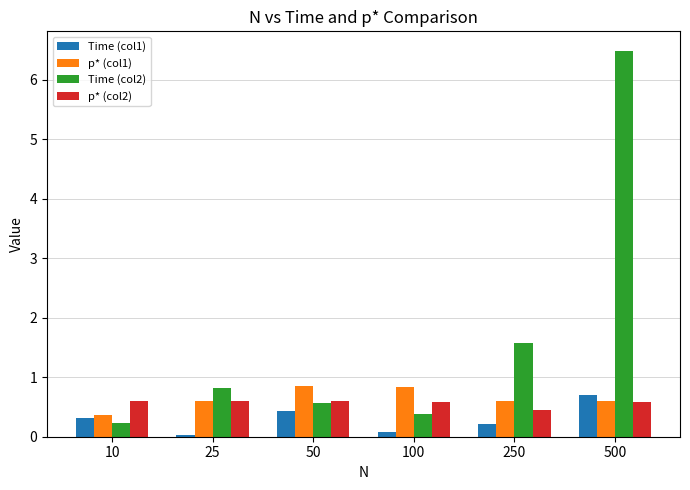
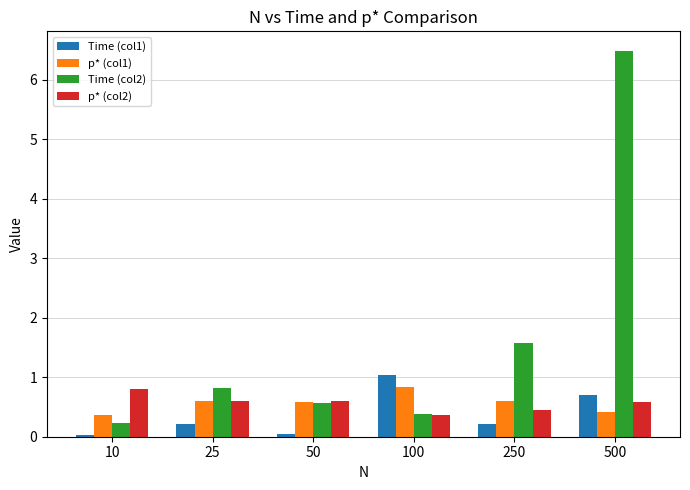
Time (col1), 10: 0.3 -> 0.0
p* (col2), 10: 0.6 -> 0.8
Time (col1), 25: 0.0 -> 0.2
Time (col1), 50: 0.4 -> 0.0
p* (col1), 50: 0.9 -> 0.6
Time (col1), 100: 0.1 -> 1.0
p* (col2), 100: 0.6 -> 0.4
p* (col1), 500: 0.6 -> 0.4
